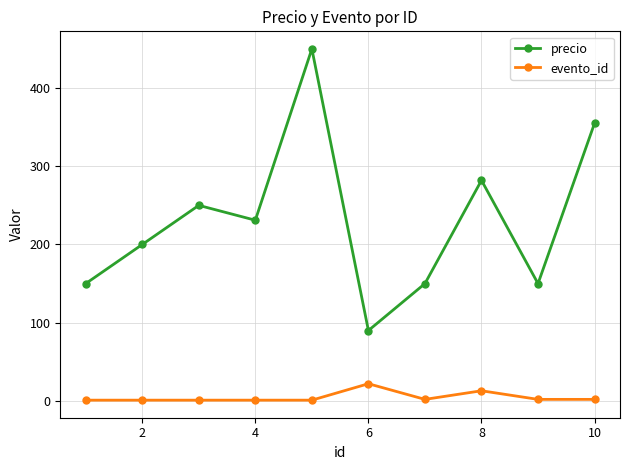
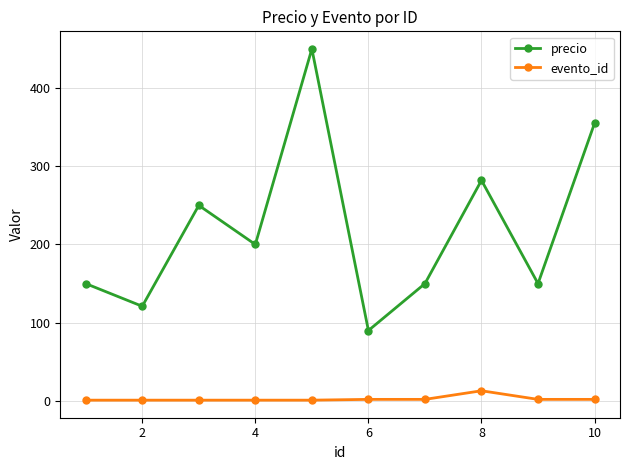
precio, 2: 200 -> 120
precio, 4: 230 -> 200
evento_id, 6: 20 -> 0
